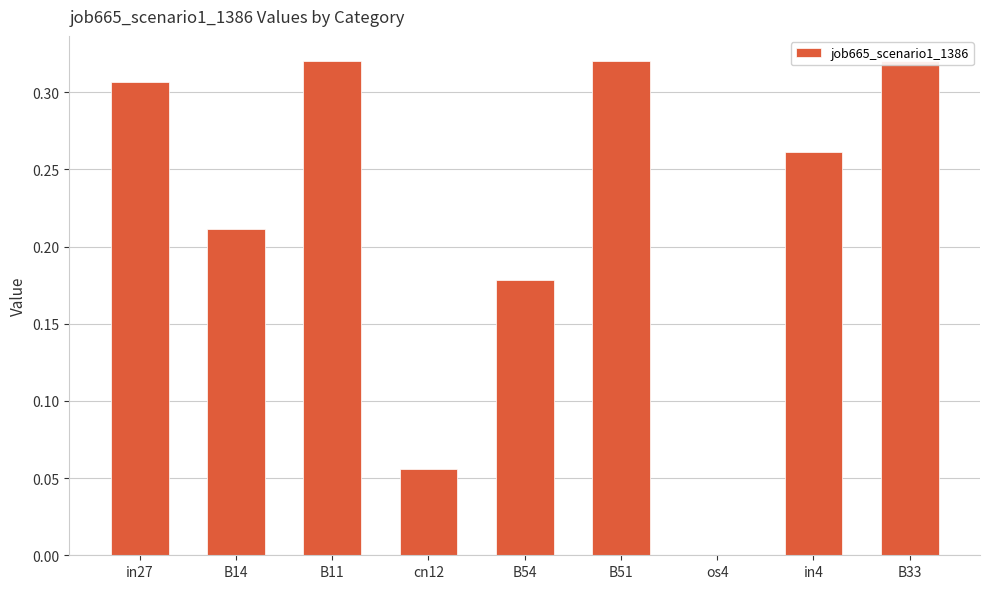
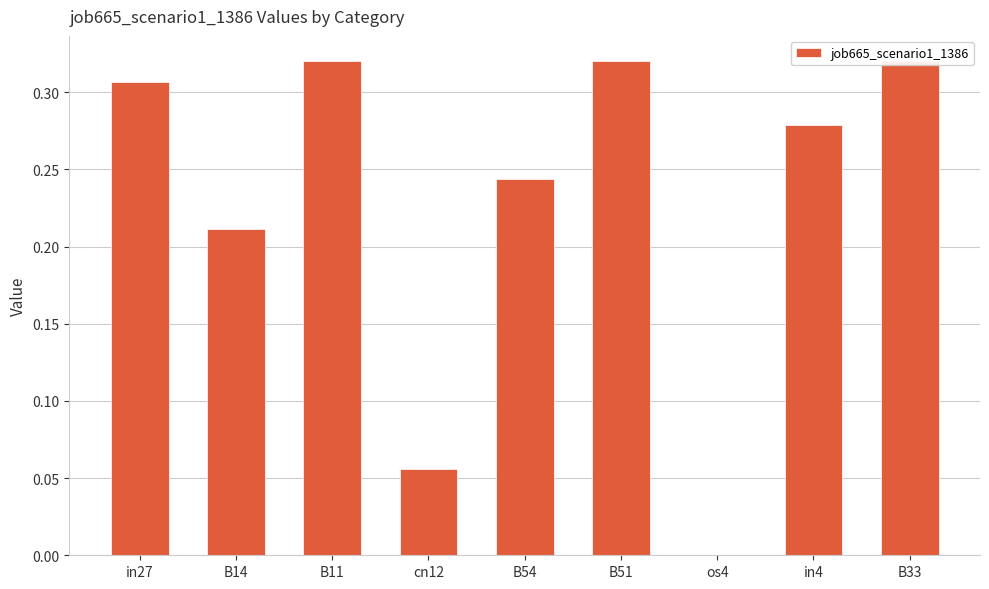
B54: 0.178 -> 0.244
in4: 0.261 -> 0.279
